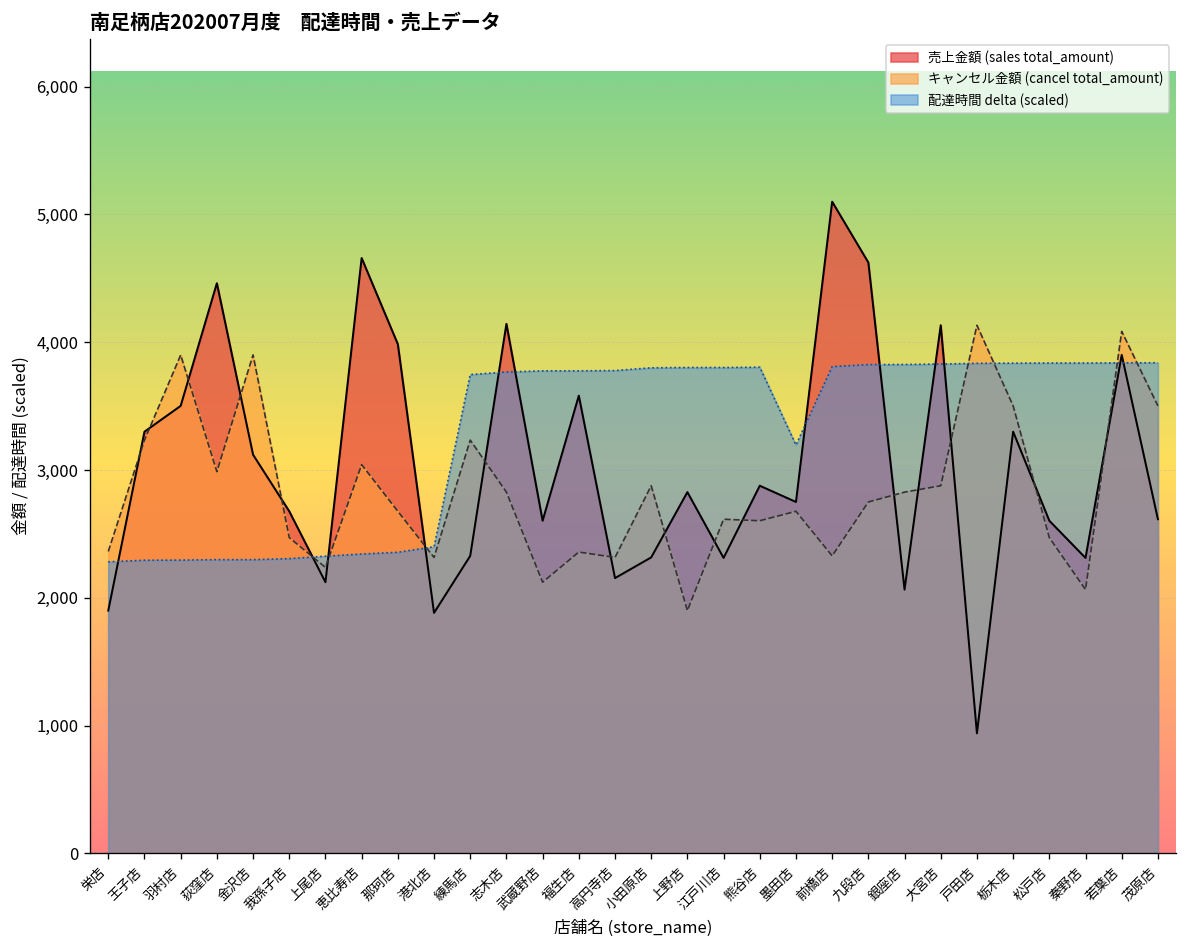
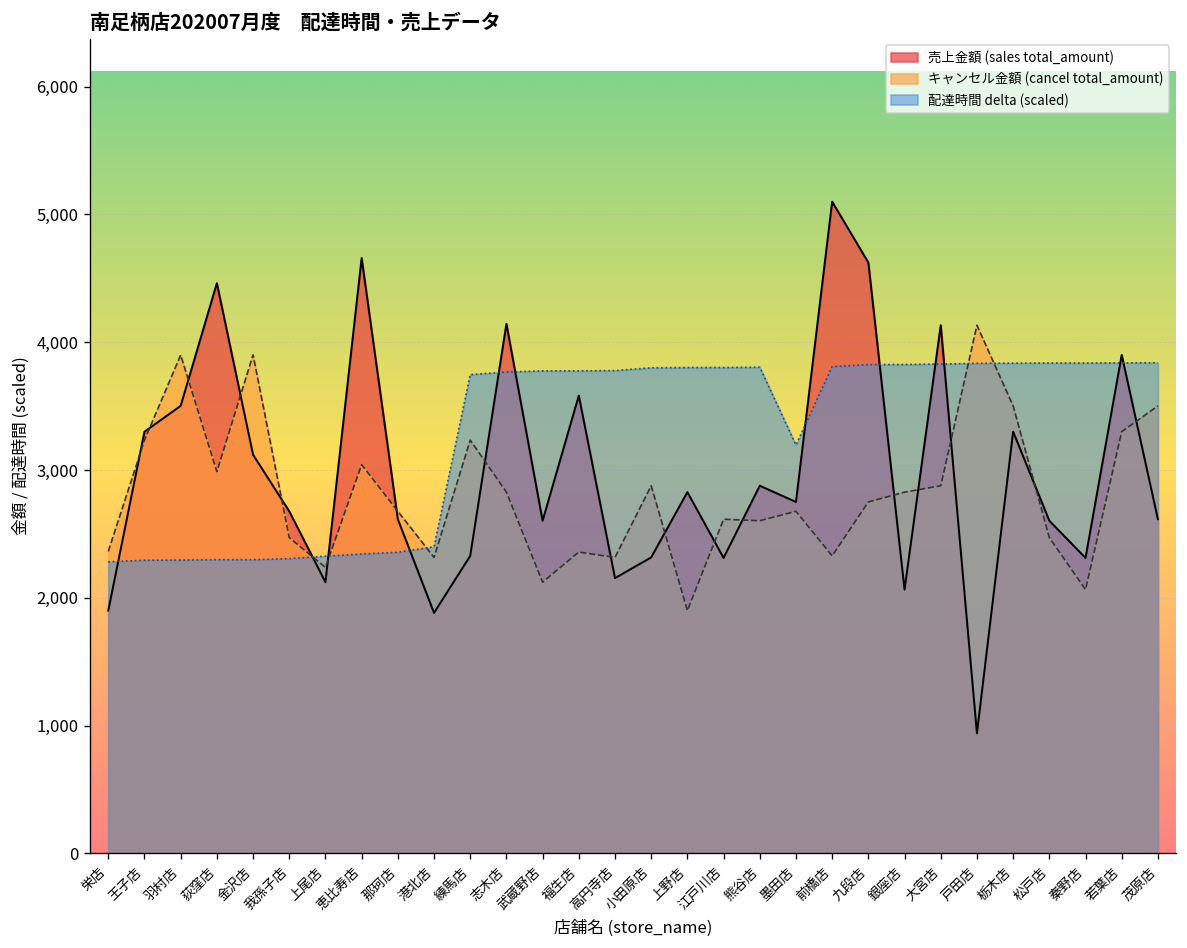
売上金額 (sales total_amount), 那珂店: 3,990 -> 2,620
キャンセル金額 (cancel total_amount), 若葉店: 4,090 -> 3,300
